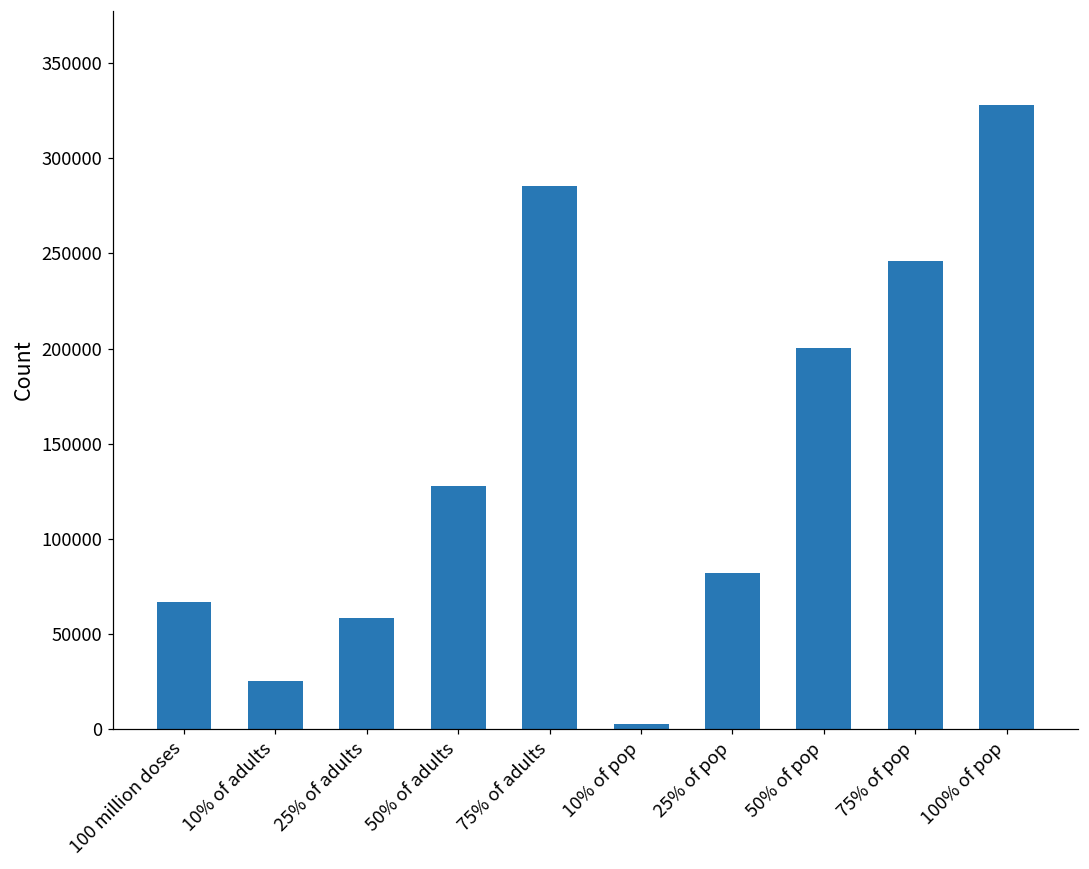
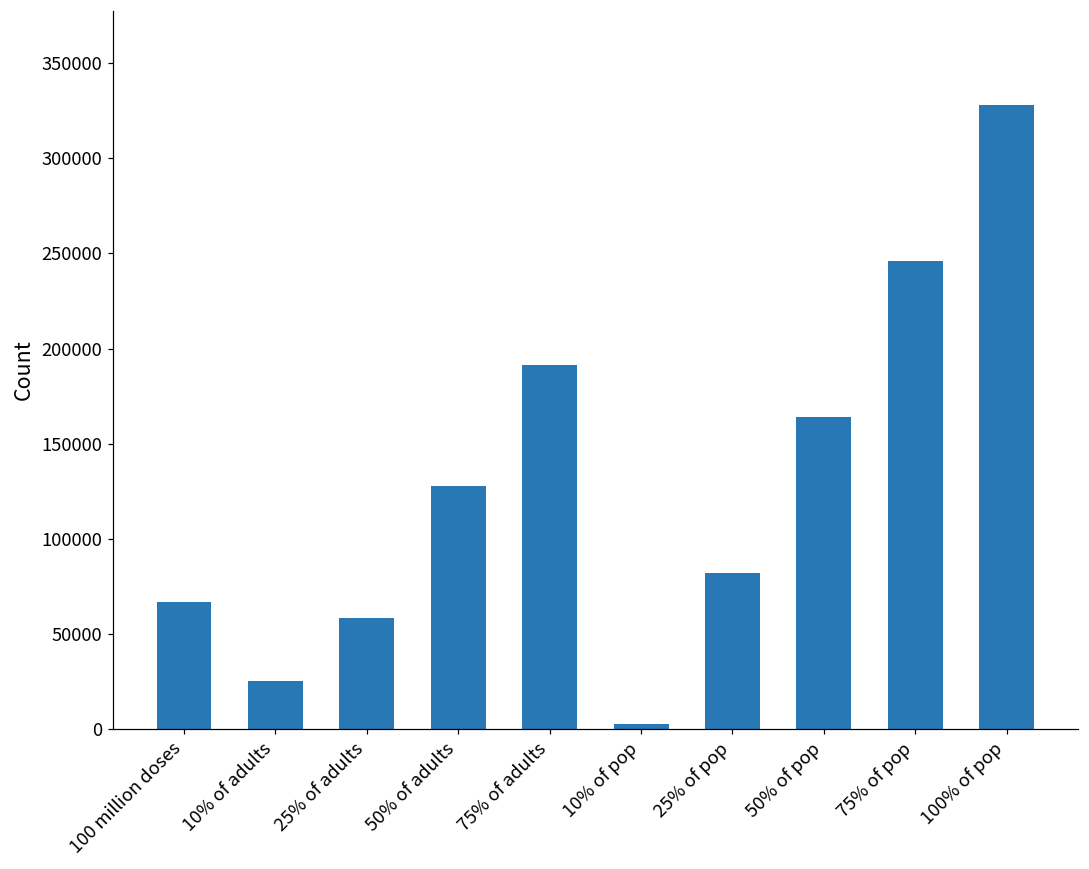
75% of adults: 285000 -> 191000
50% of pop: 201000 -> 164000
